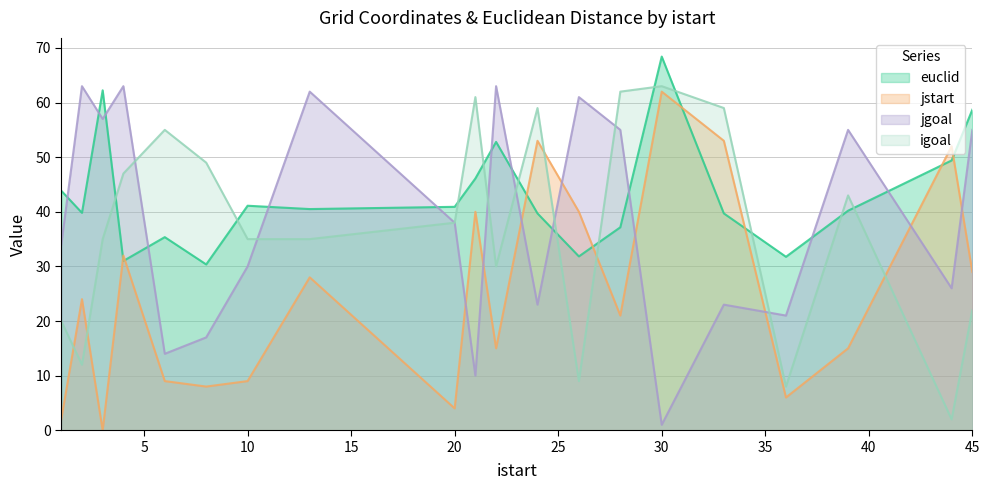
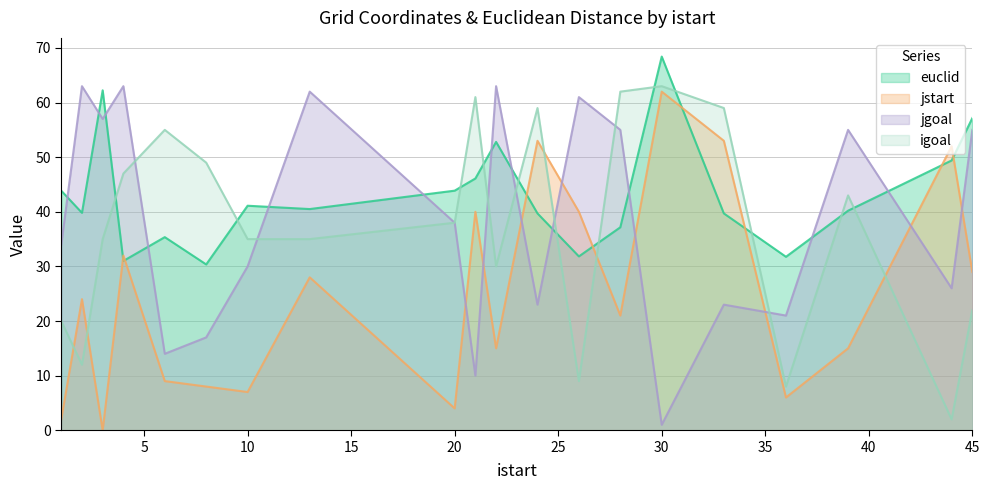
jstart, 10: 9 -> 7
euclid, 20: 41 -> 44
euclid, 45: 59 -> 57
